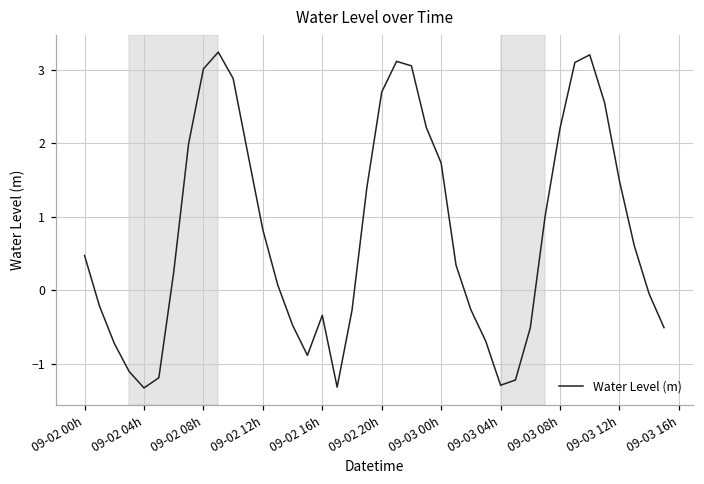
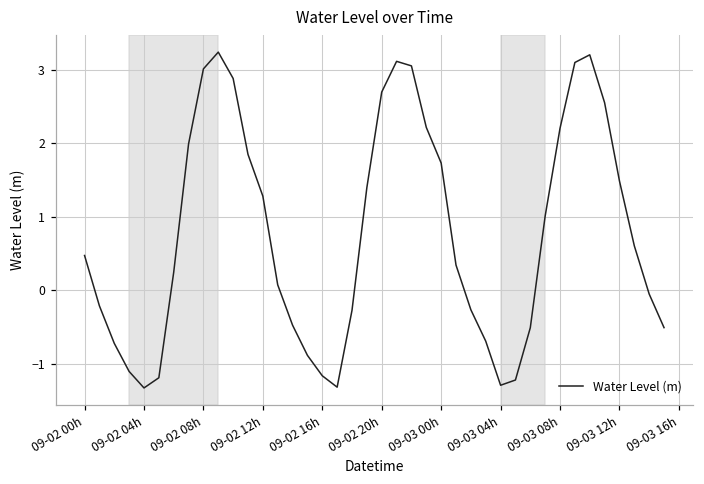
09-02 12h: 0.8 -> 1.3
09-02 16h: -0.3 -> -1.2
